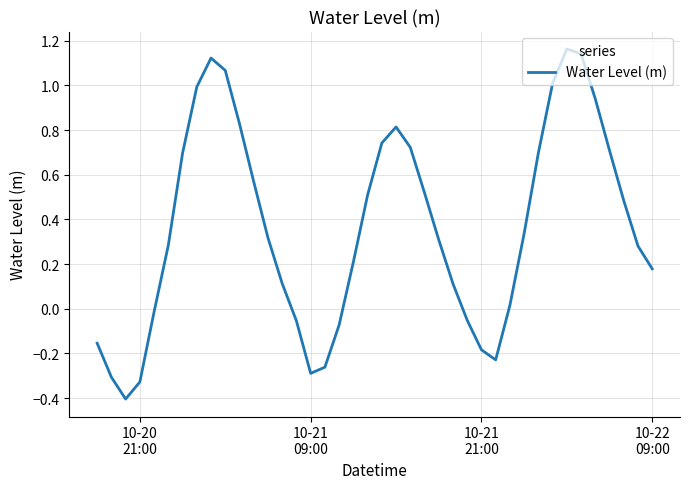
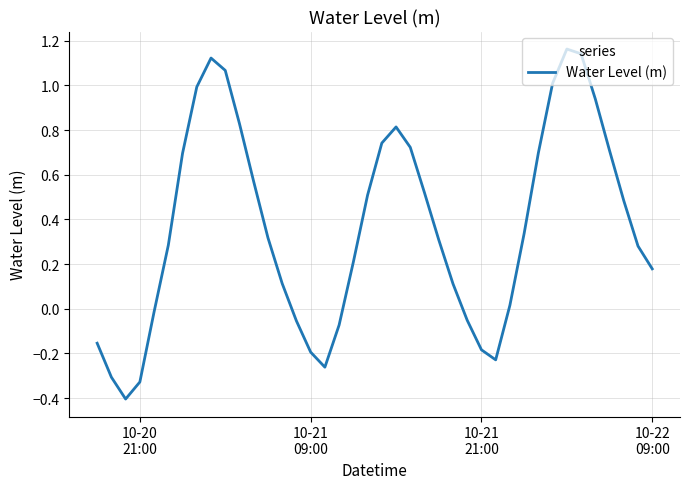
10-21 09:00: -0.29 -> -0.19
